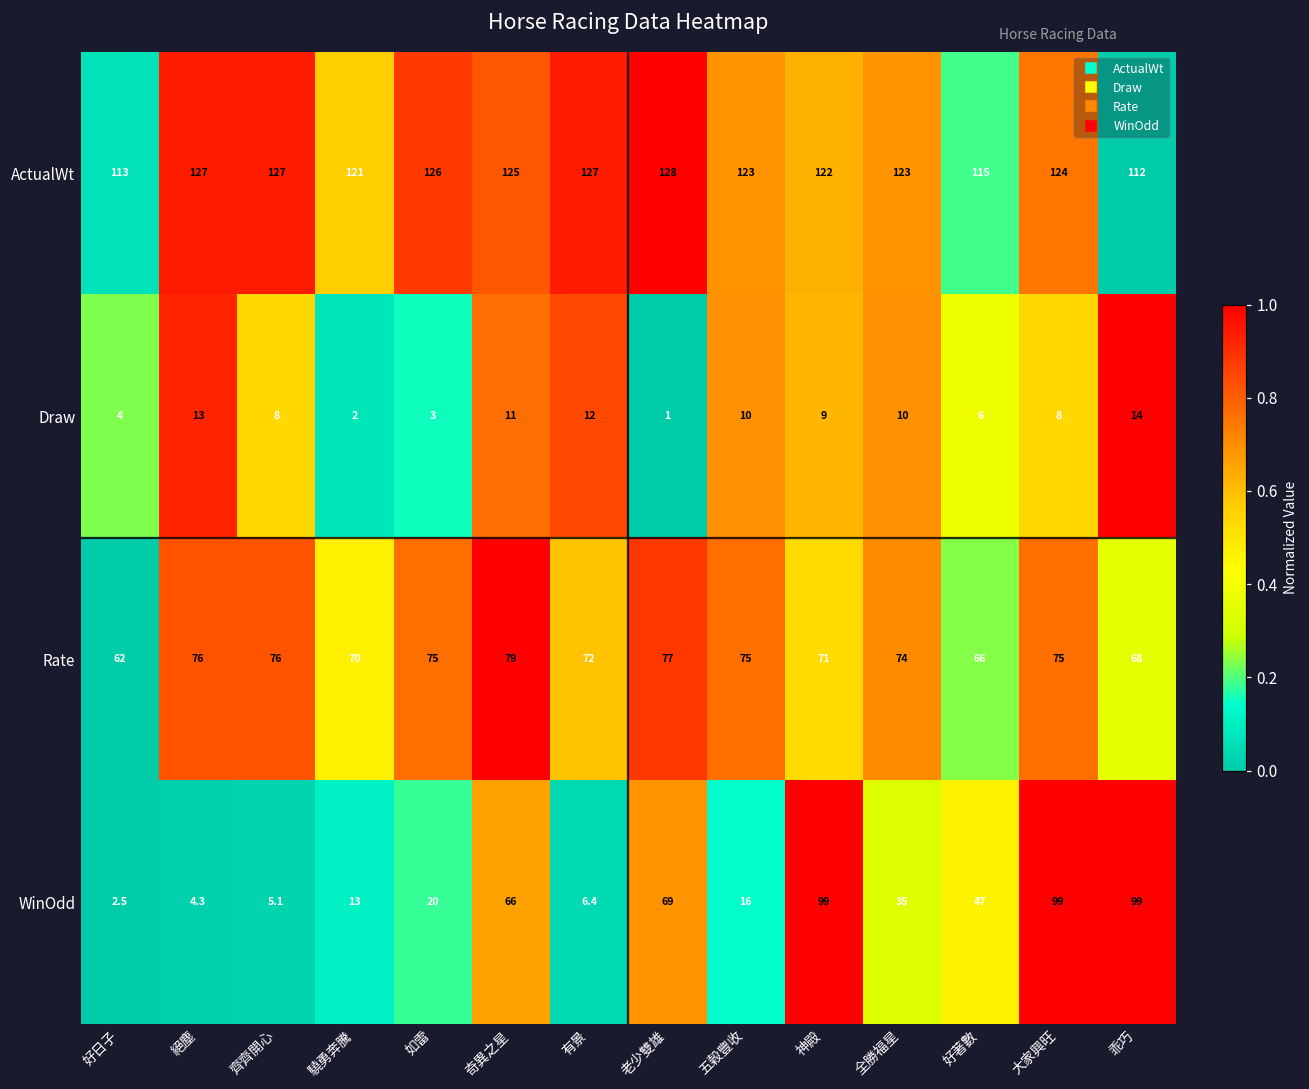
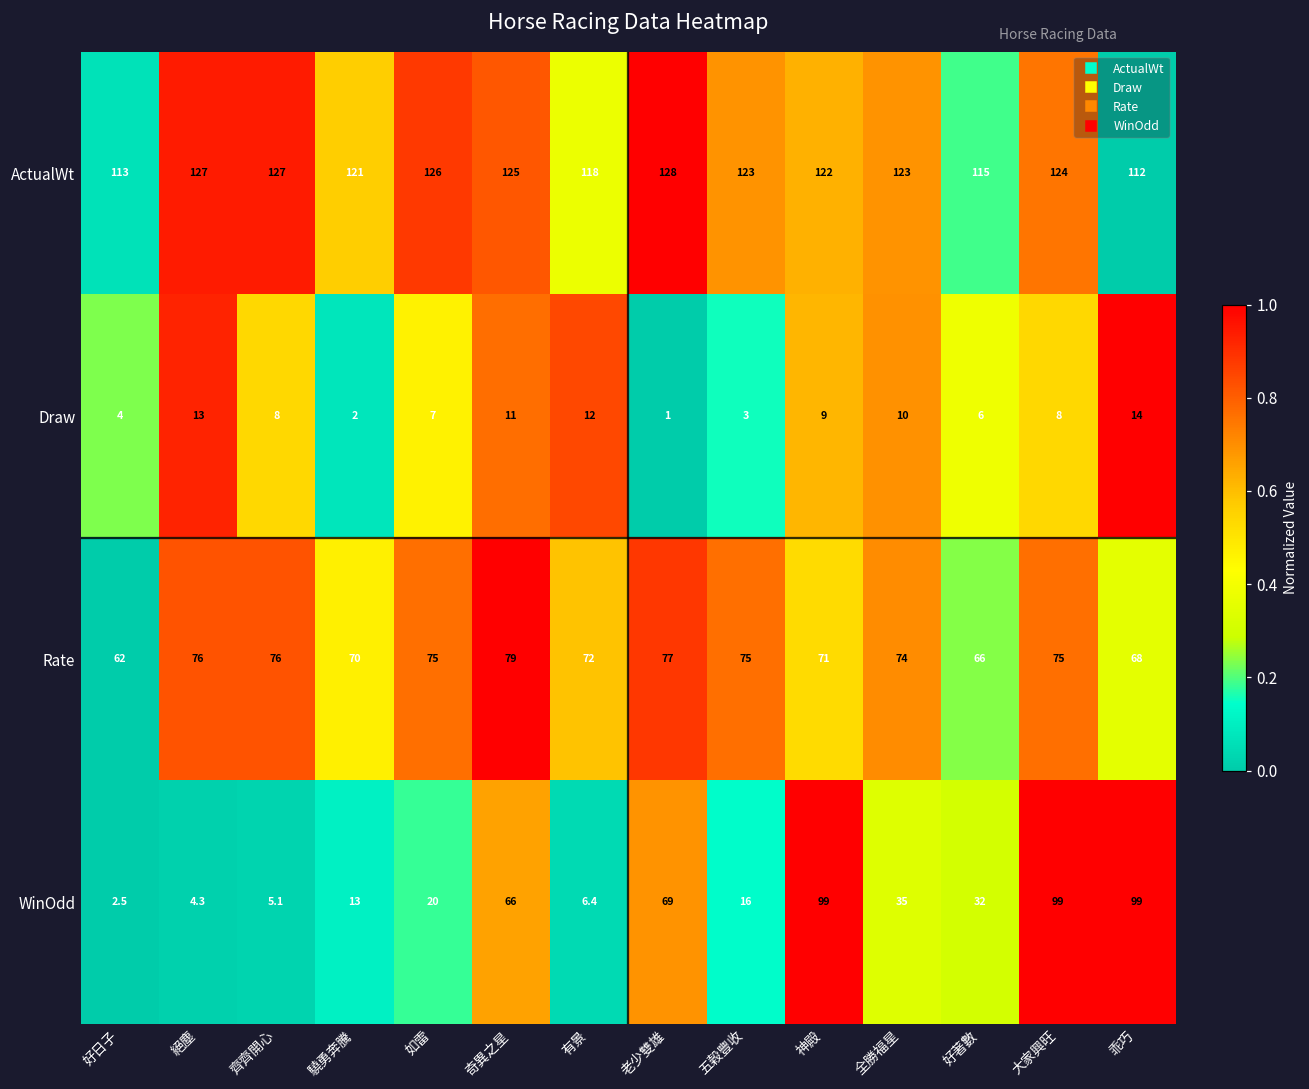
ActualWt, 有景: 127 -> 118
Draw, 如雷: 3 -> 7
Draw, 五穀豐收: 10 -> 3
WinOdd, 好著數: 47 -> 32
